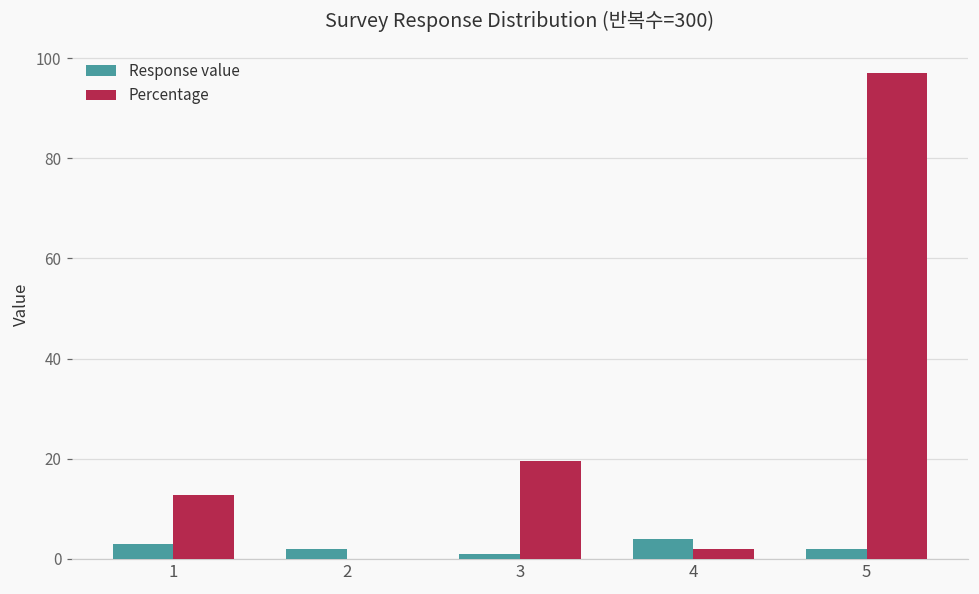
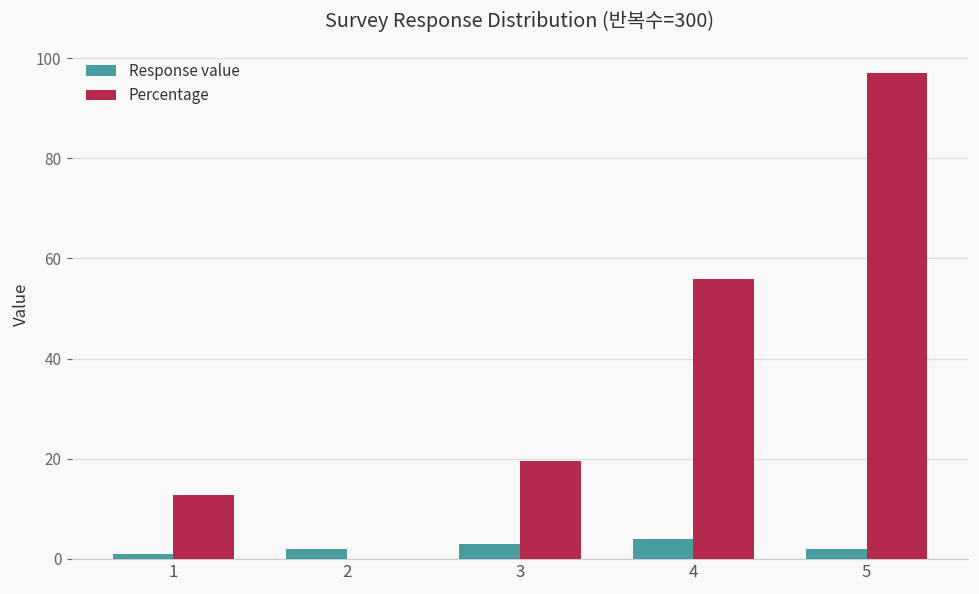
Response value, 1: 3 -> 1
Response value, 3: 1 -> 3
Percentage, 4: 2 -> 56
